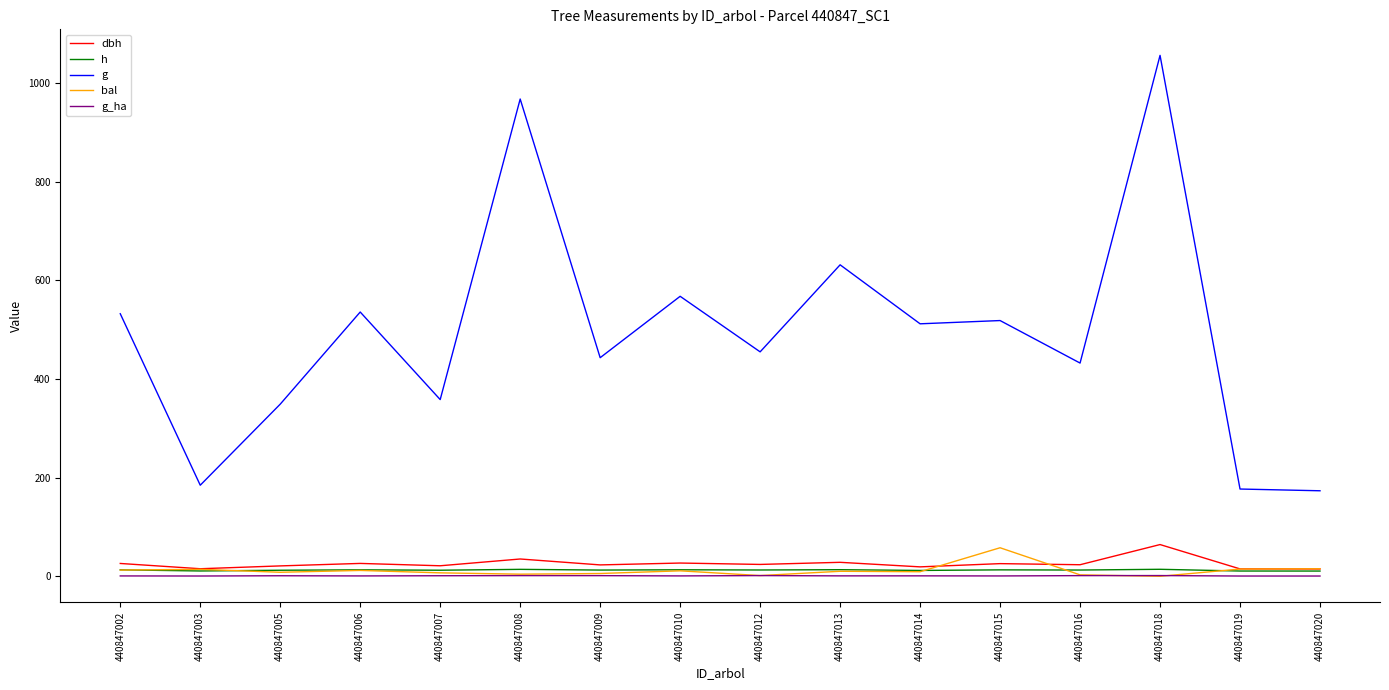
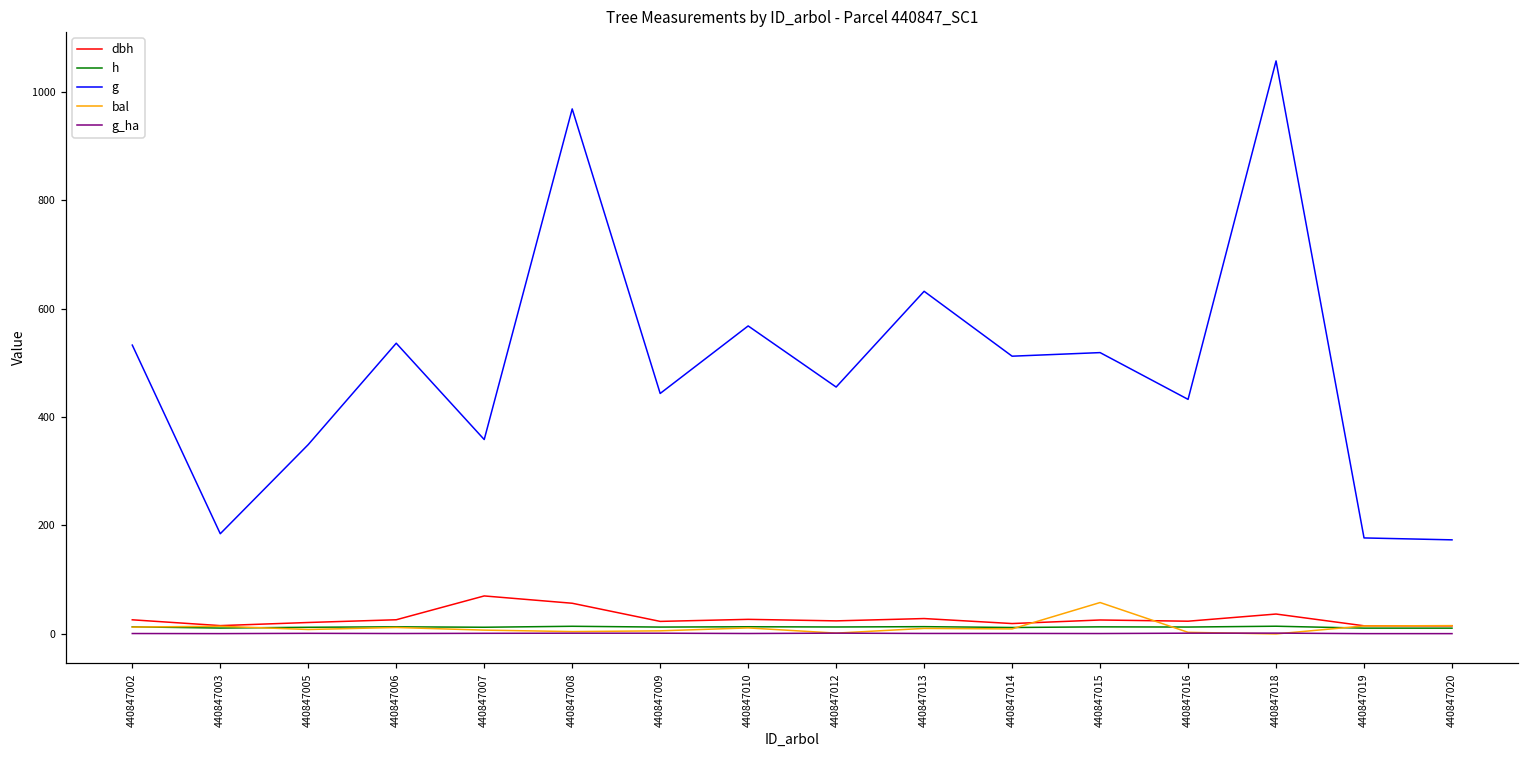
dbh, 440847007: 20 -> 70
dbh, 440847008: 40 -> 60
dbh, 440847018: 60 -> 40
